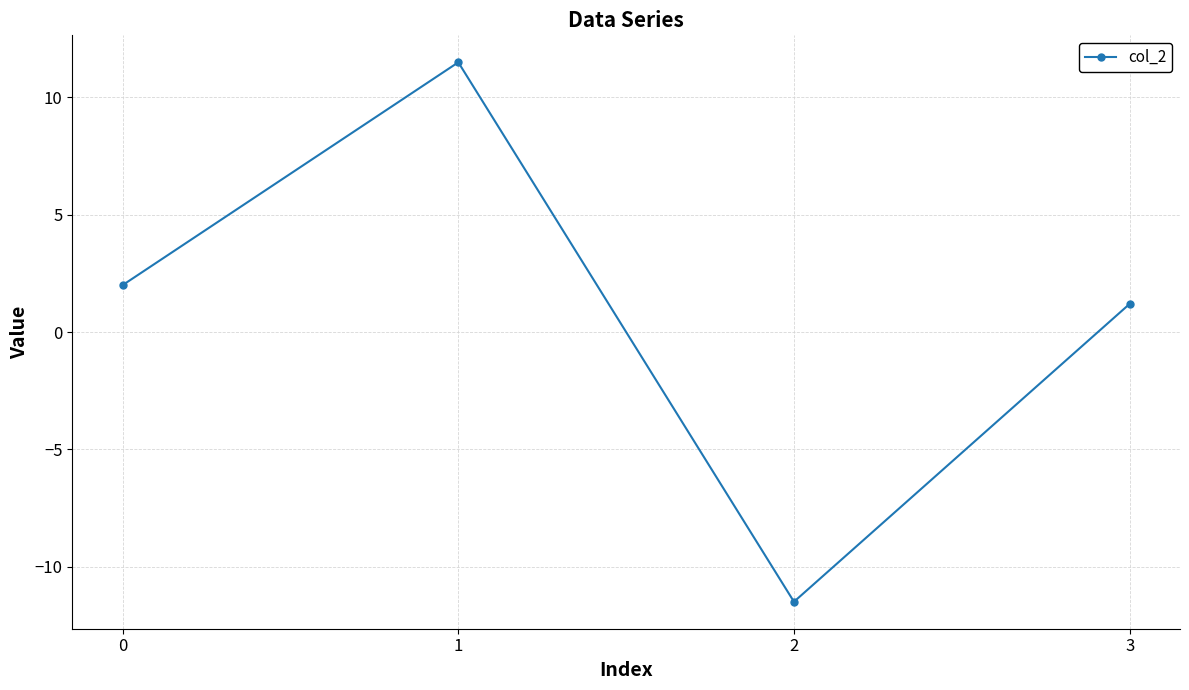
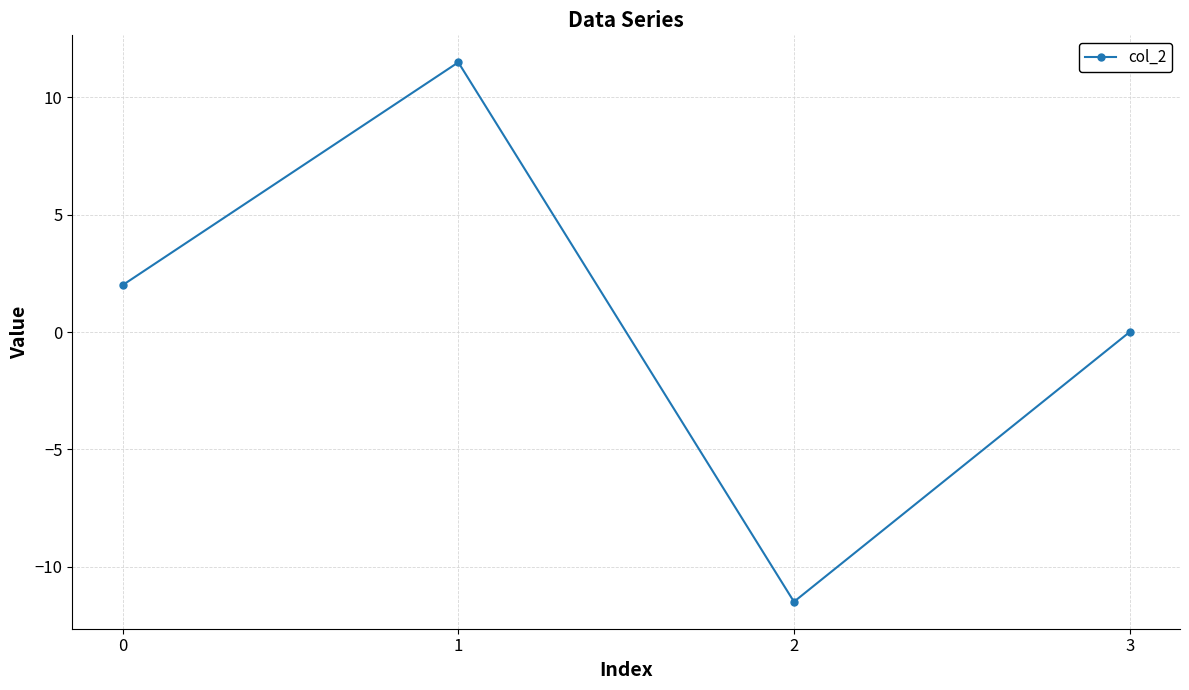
3: 1.2 -> 0.0
